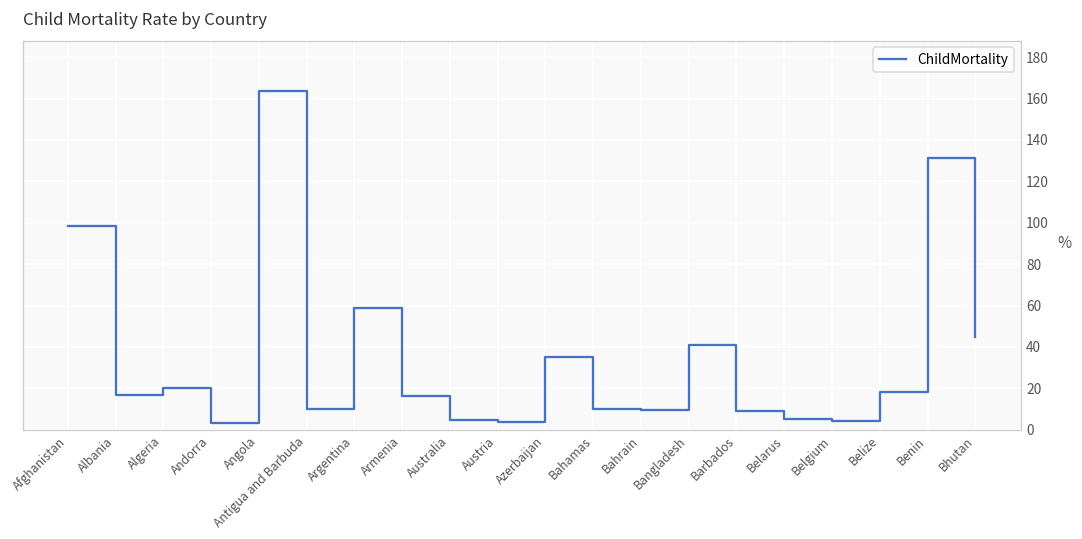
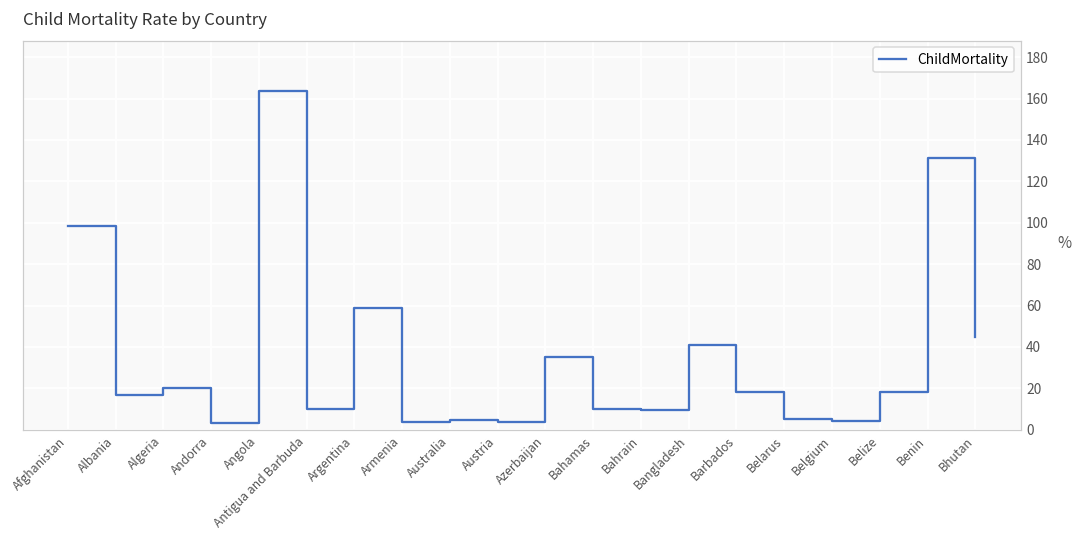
Armenia: 16 -> 4
Barbados: 9 -> 18
